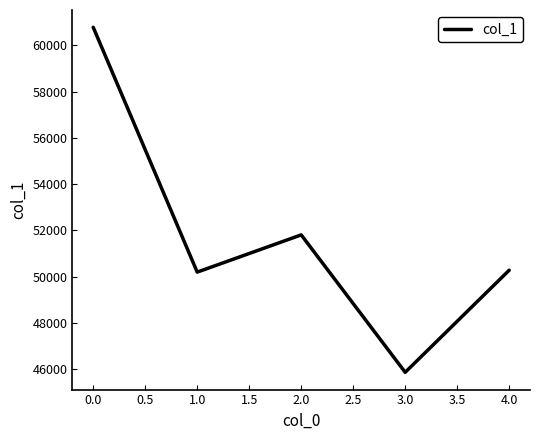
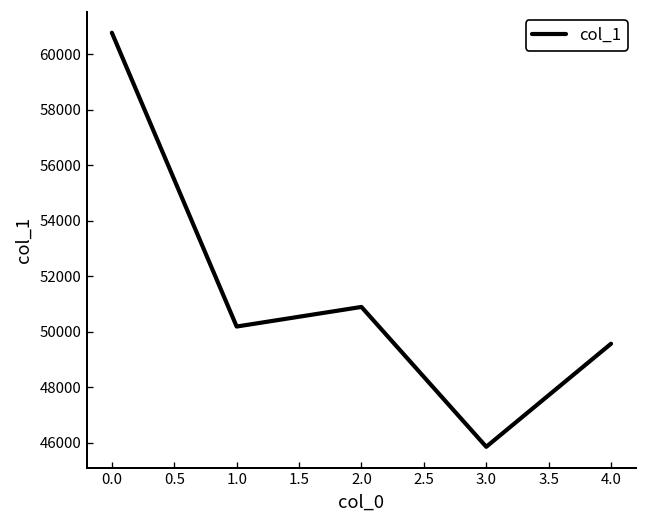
2.0: 51800 -> 50900
4.0: 50300 -> 49600
